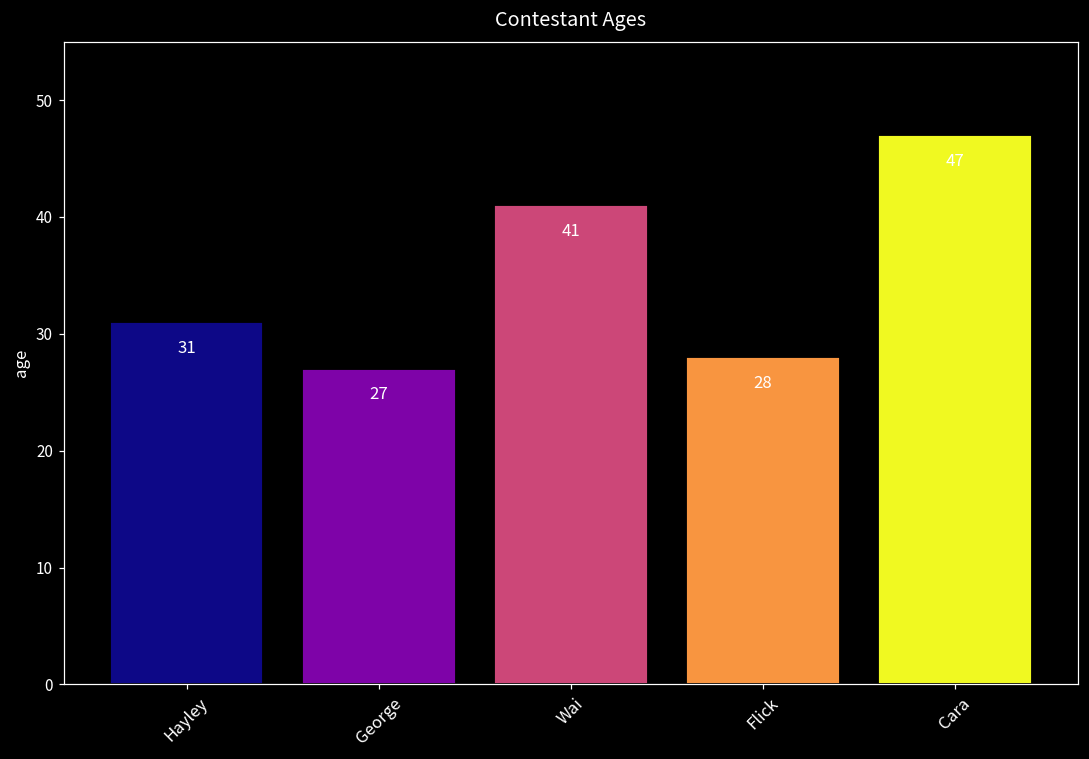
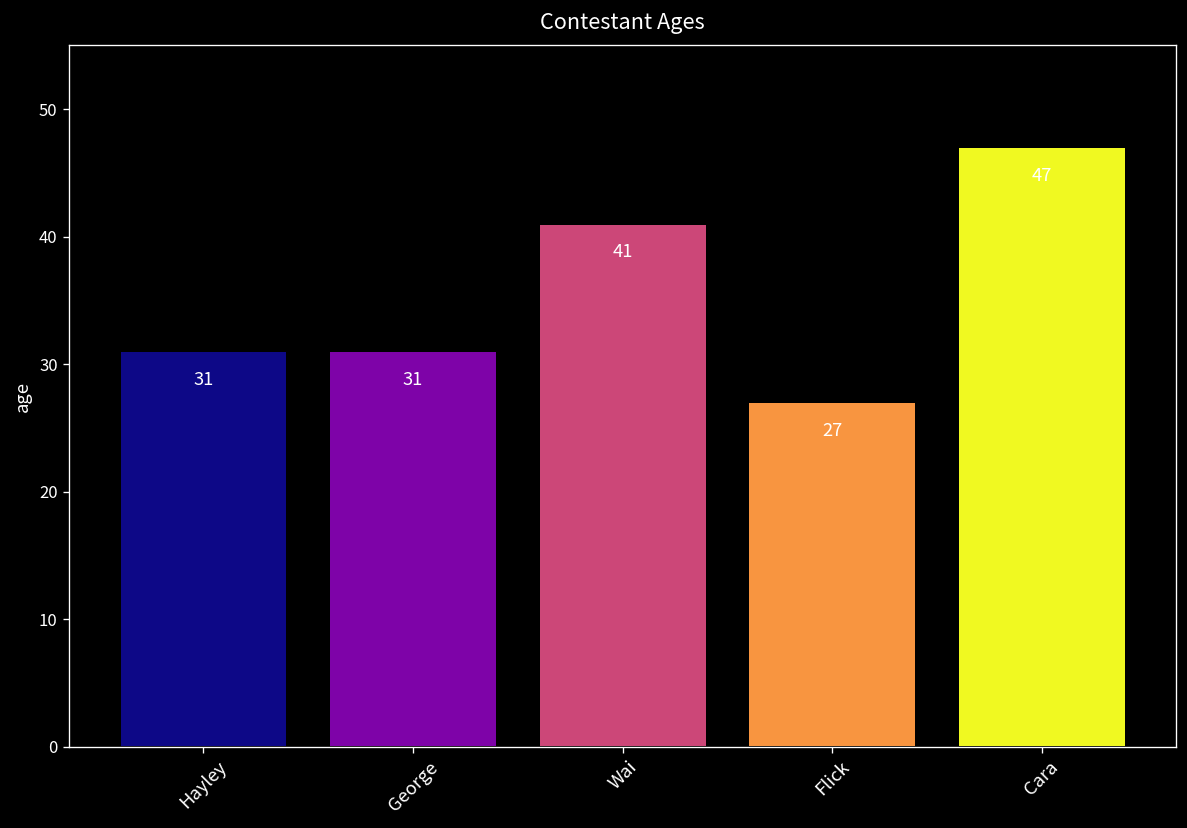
George: 27 -> 31
Flick: 28 -> 27
